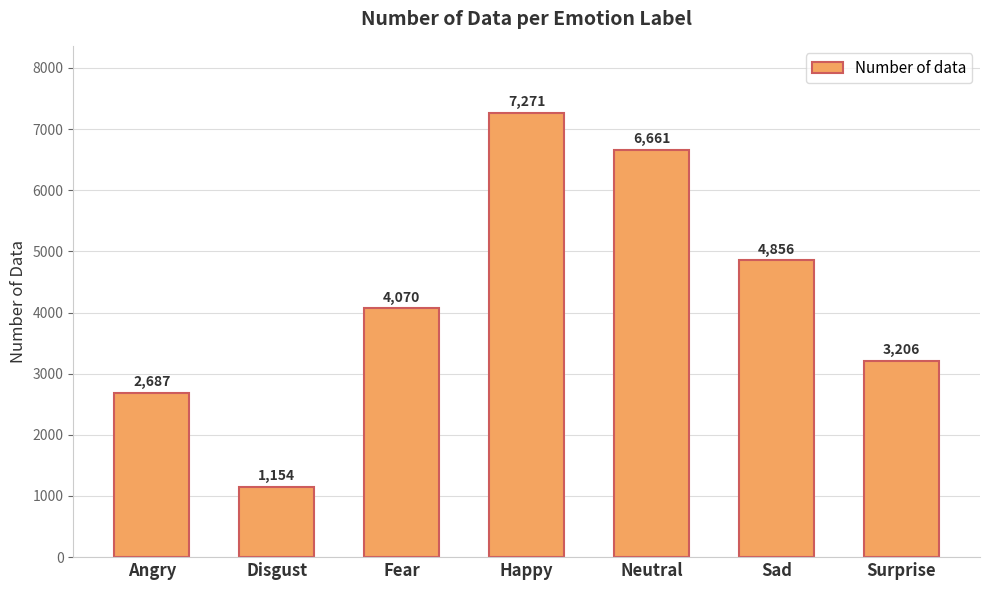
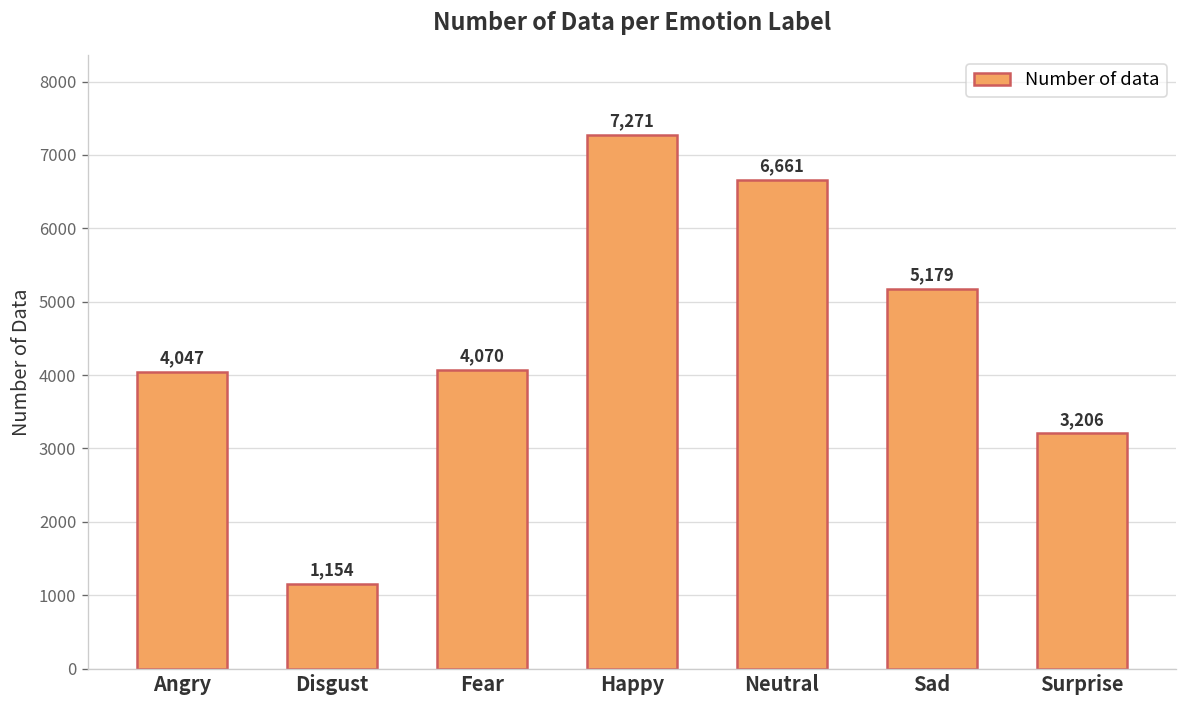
Angry: 2,687 -> 4,047
Sad: 4,856 -> 5,179
